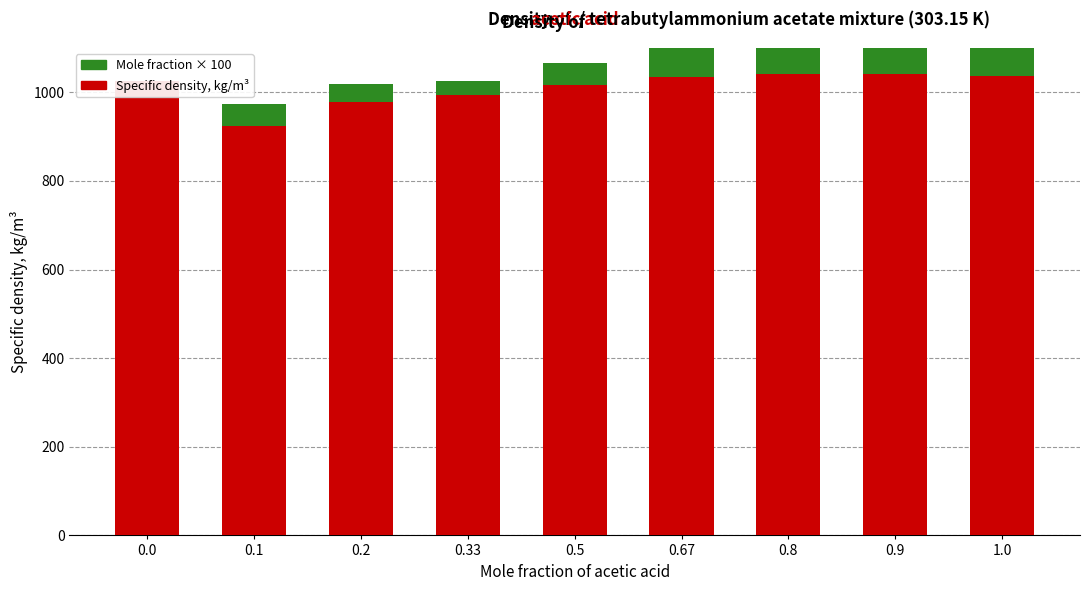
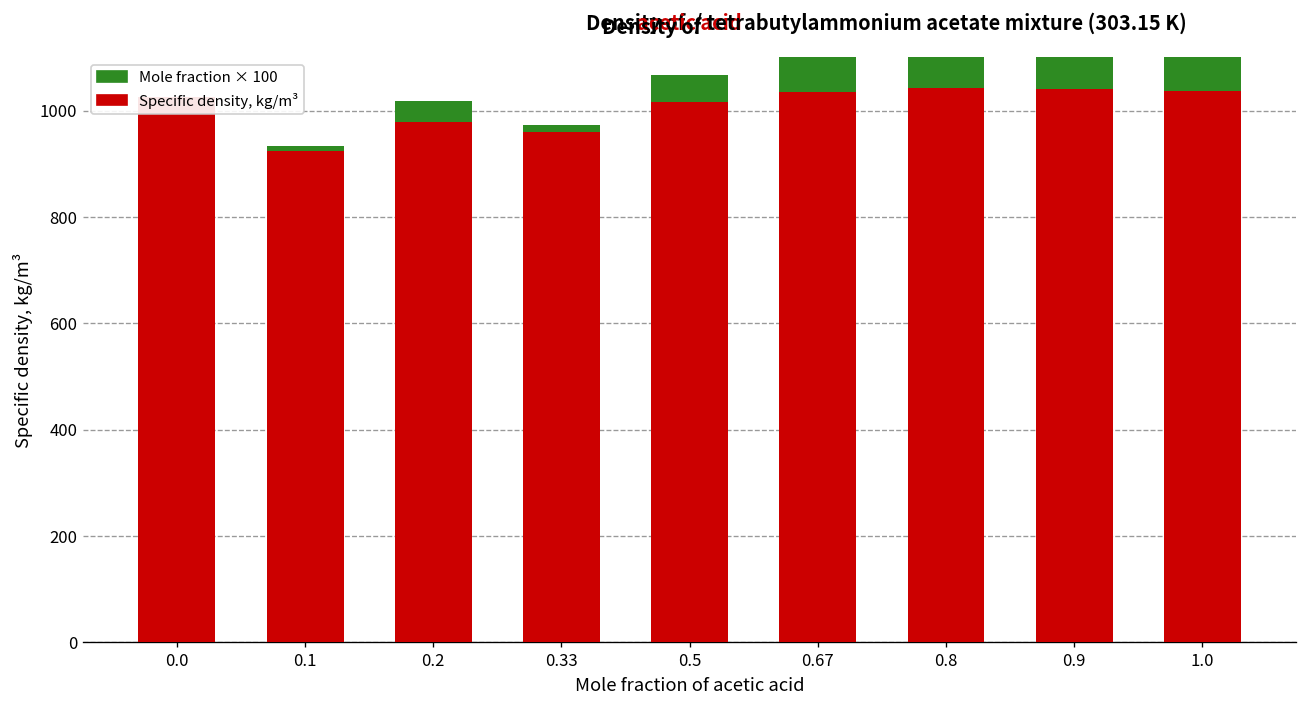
Mole fraction × 100, 0.1: 50 -> 10
Specific density, kg/m³, 0.33: 990 -> 960
Mole fraction × 100, 0.33: 30 -> 10
